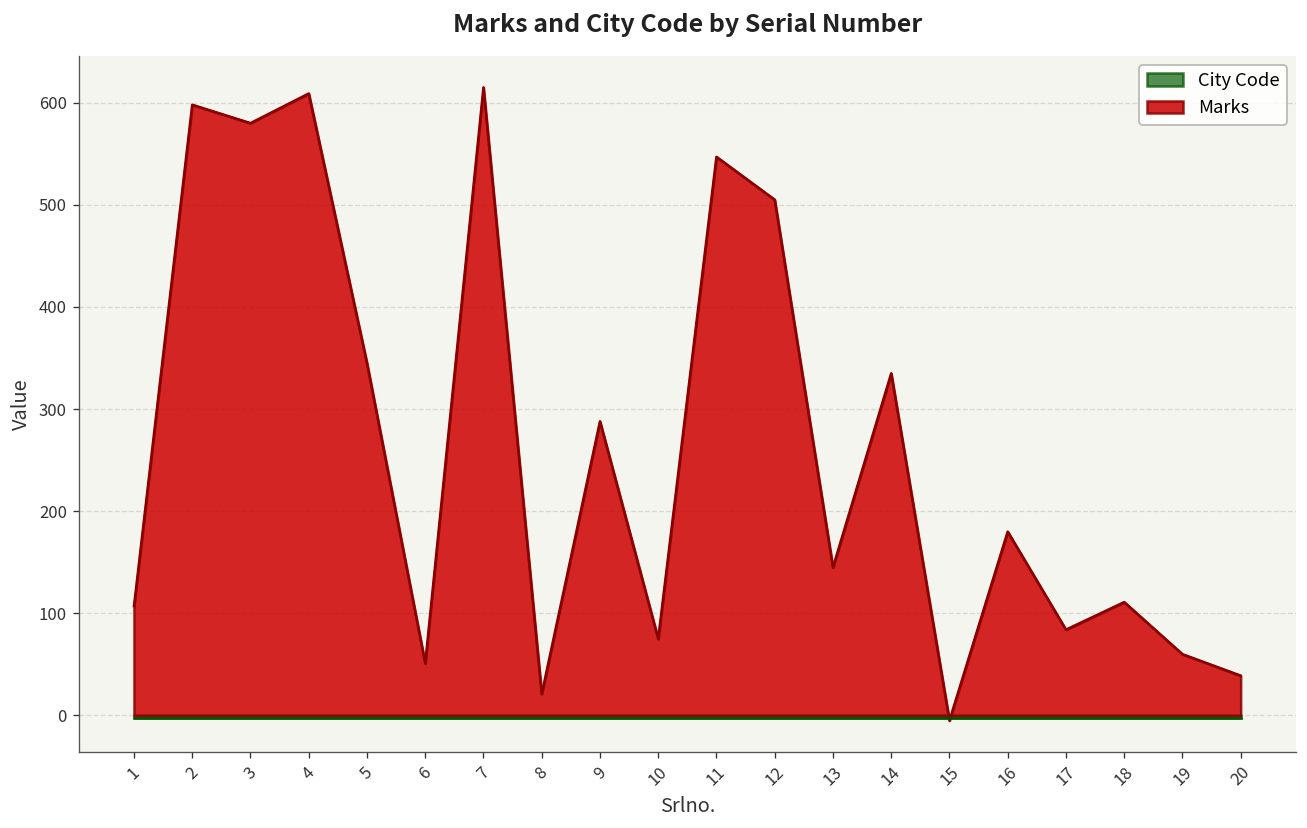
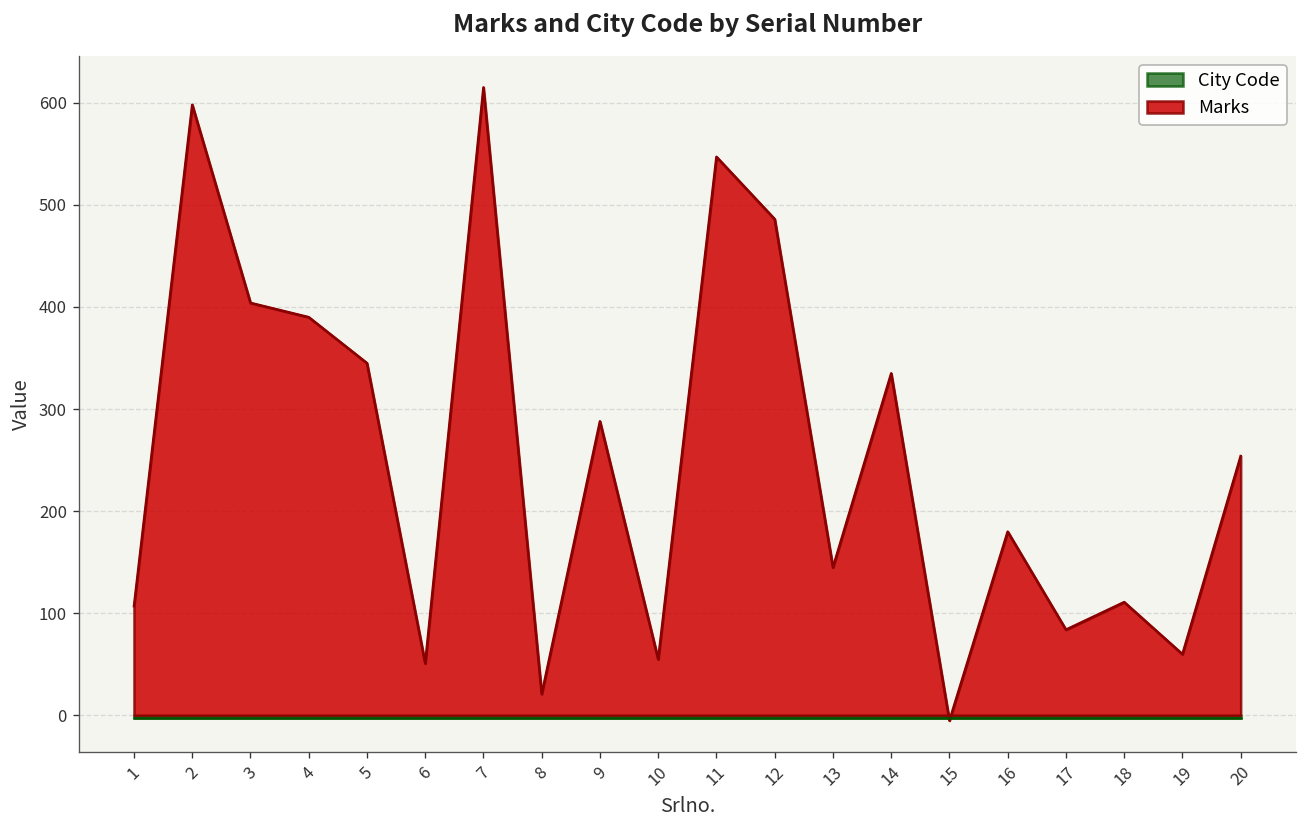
Marks, 3: 580 -> 400
Marks, 4: 610 -> 390
Marks, 10: 80 -> 60
Marks, 12: 510 -> 490
Marks, 20: 40 -> 250
